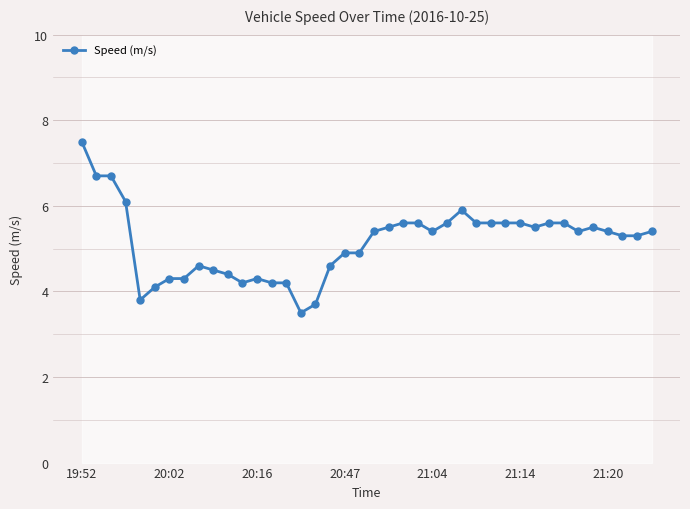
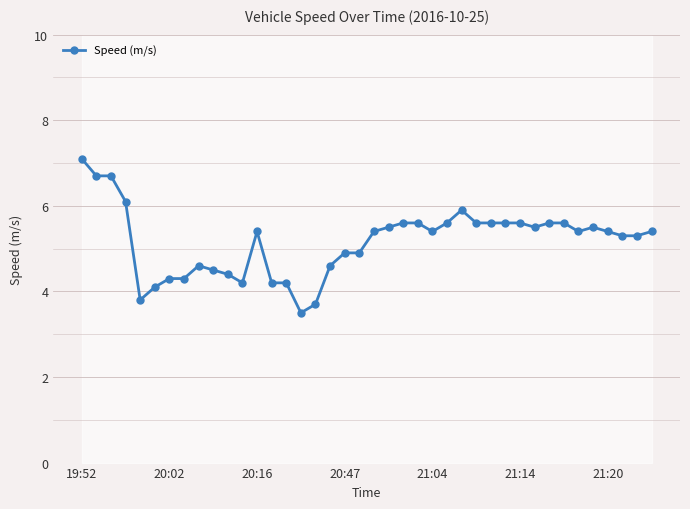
Speed (m/s), 19:52: 7.5 -> 7.1
Speed (m/s), 20:16: 4.3 -> 5.4
